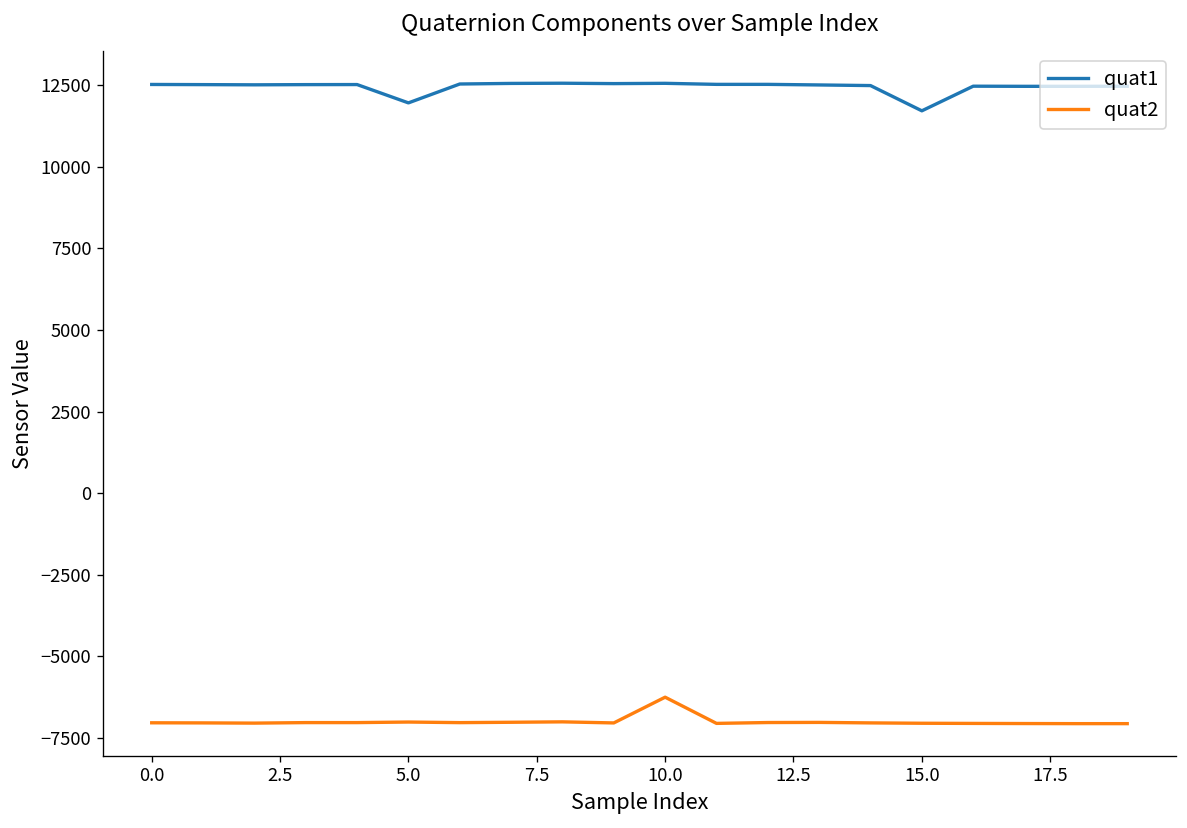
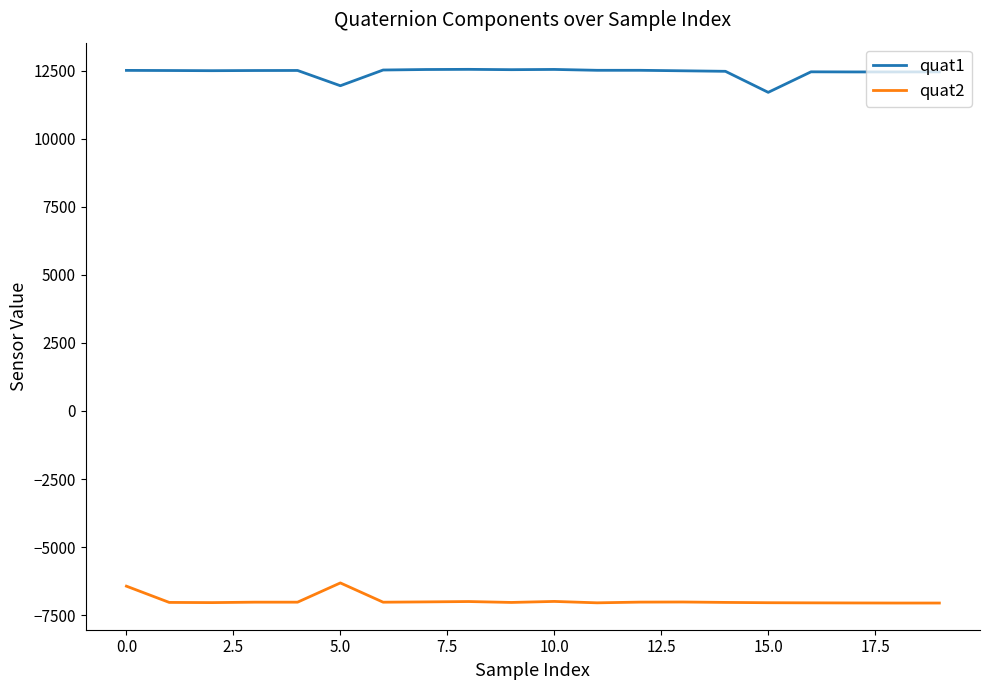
quat2, 0.0: -7000 -> -6400
quat2, 5.0: -7000 -> -6300
quat2, 10.0: -6200 -> -7000
